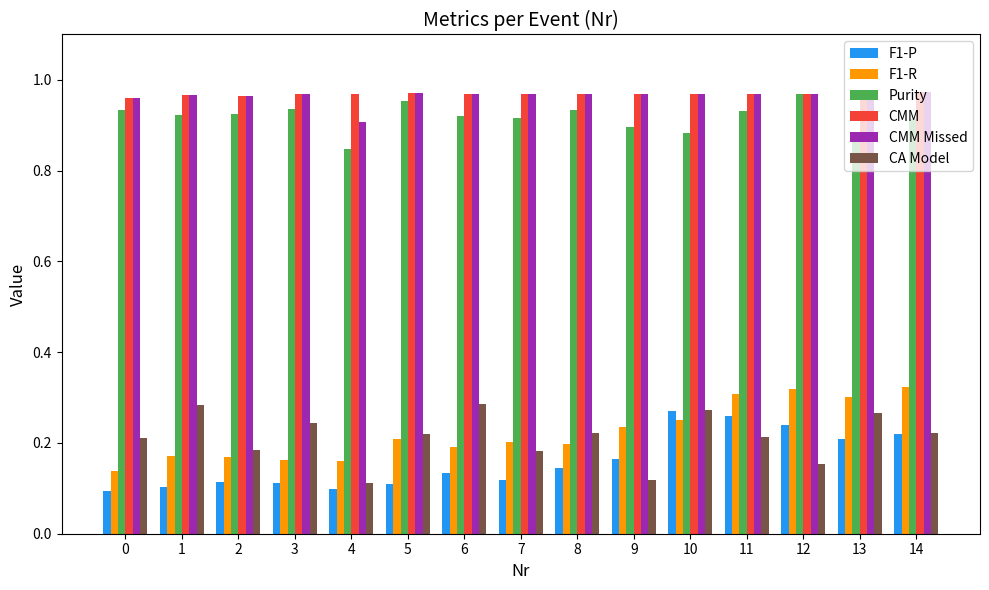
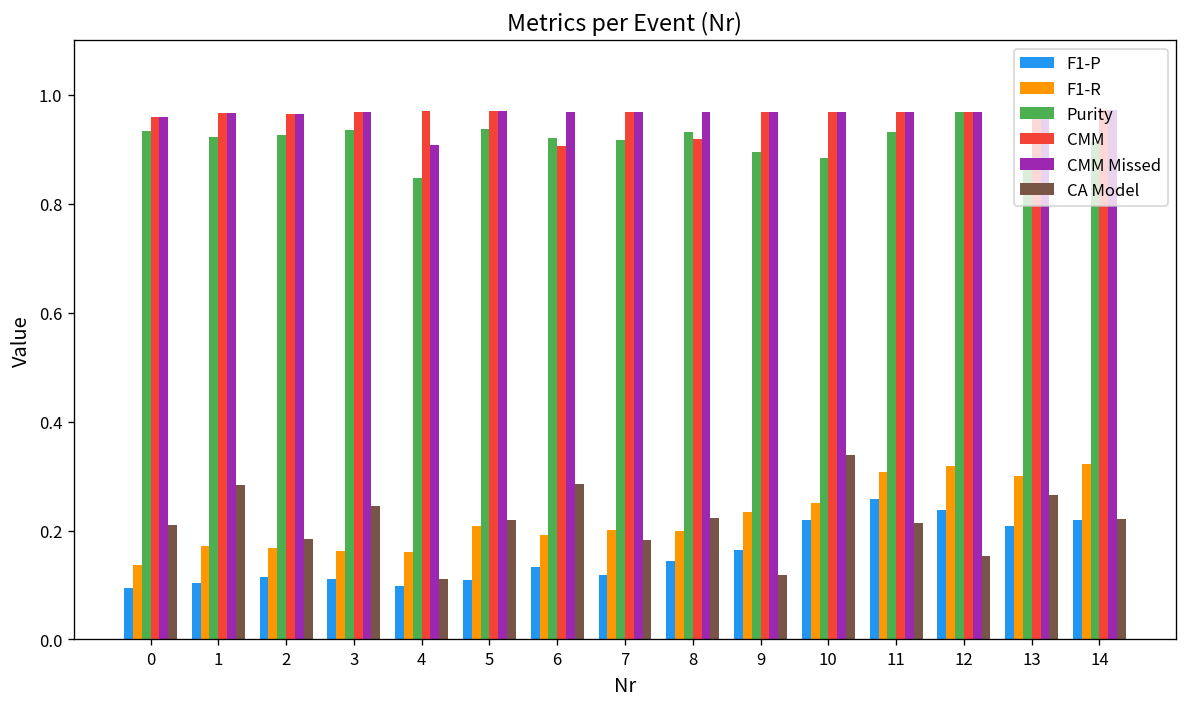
Purity, 5: 0.95 -> 0.94
CMM, 6: 0.97 -> 0.91
CMM, 8: 0.97 -> 0.92
F1-P, 10: 0.27 -> 0.22
CA Model, 10: 0.27 -> 0.34
